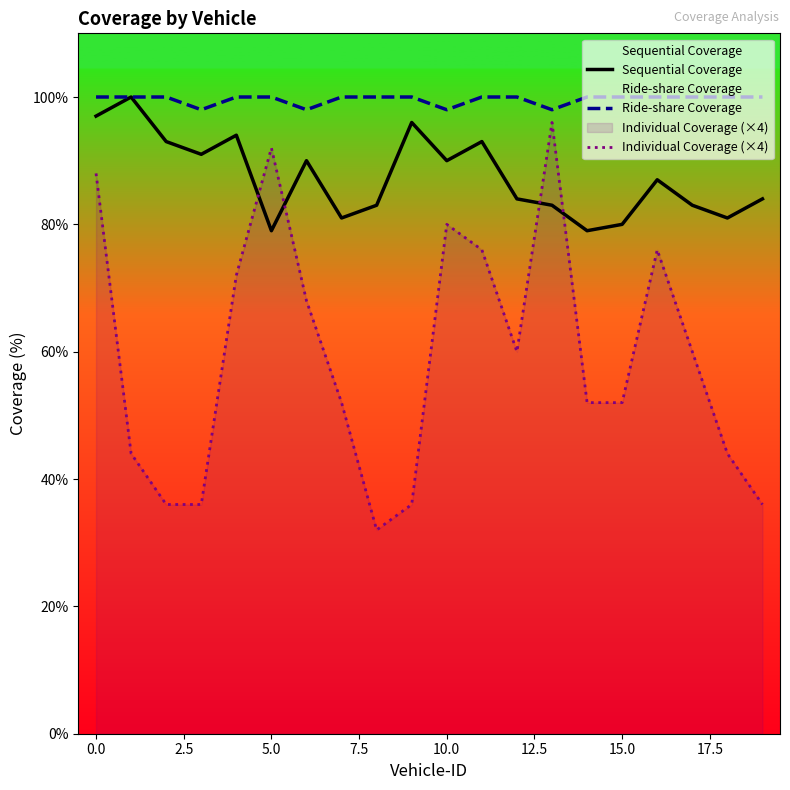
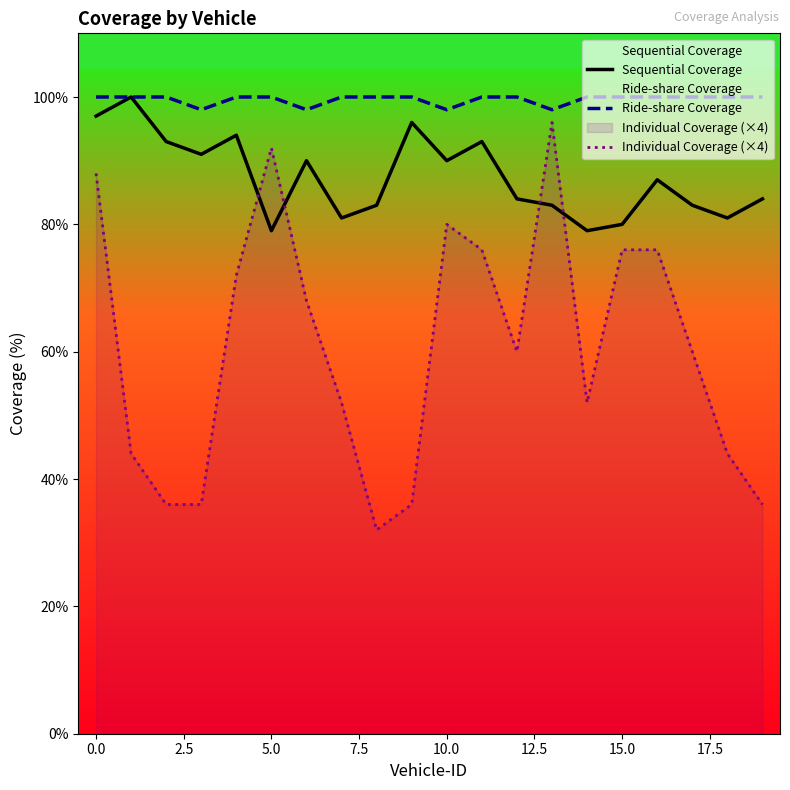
Individual Coverage (×4), 15.0: 52% -> 76%
